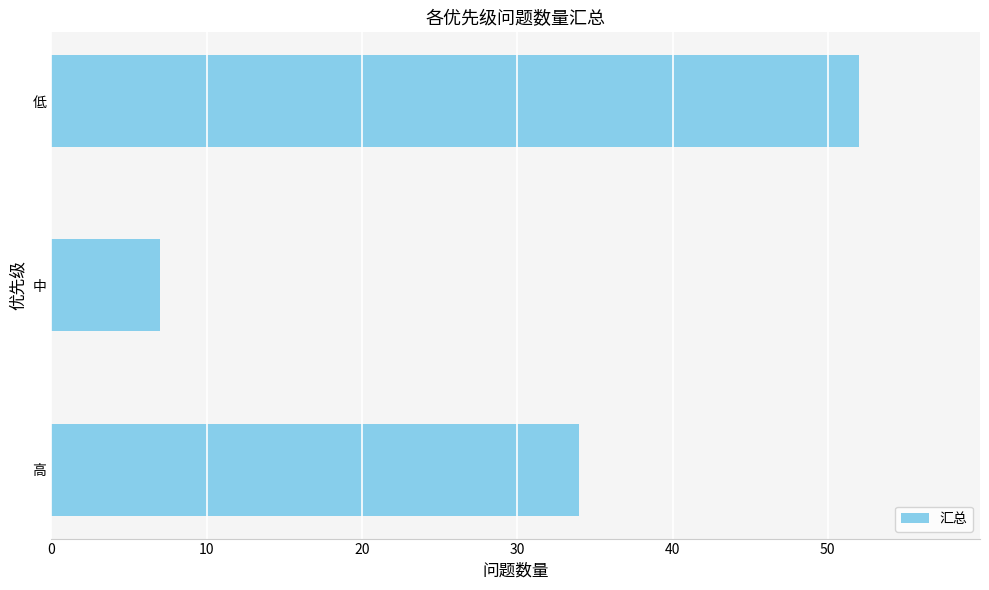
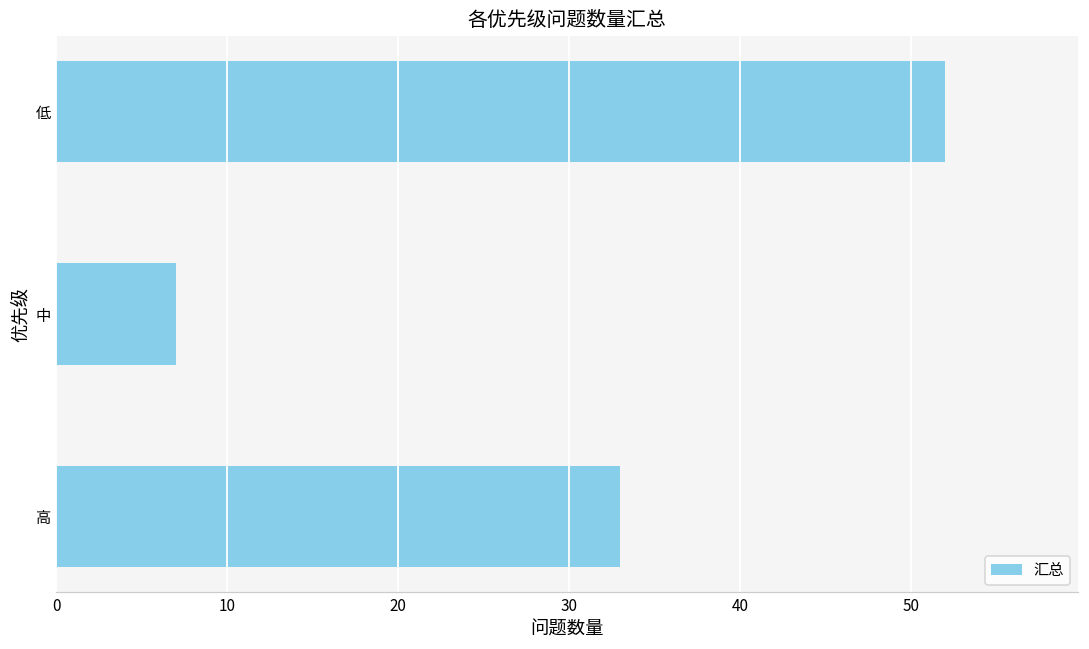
高: 34 -> 33
